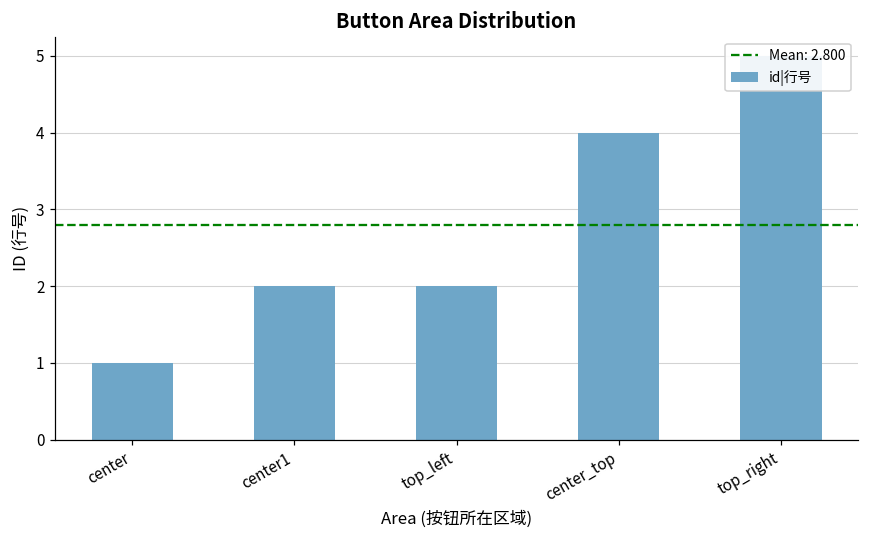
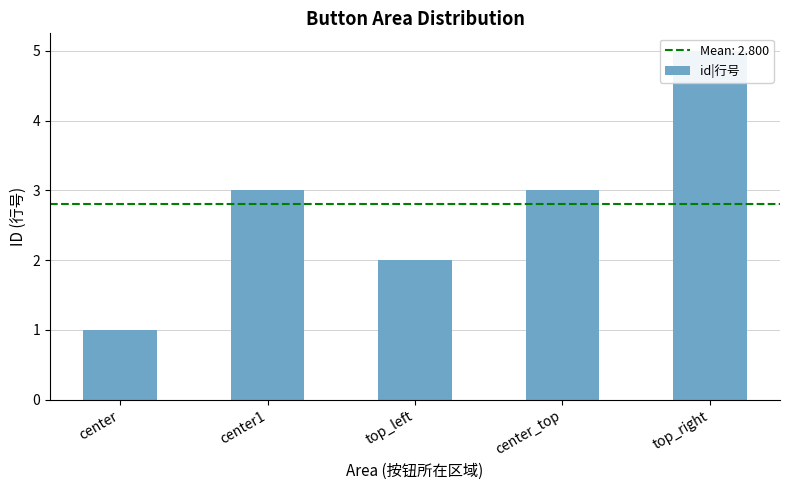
center1: 2 -> 3
center_top: 4 -> 3
